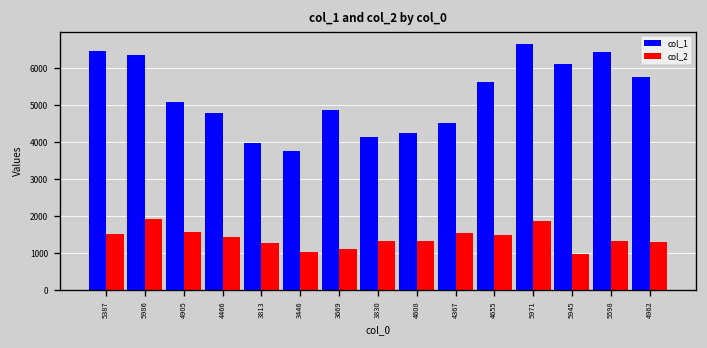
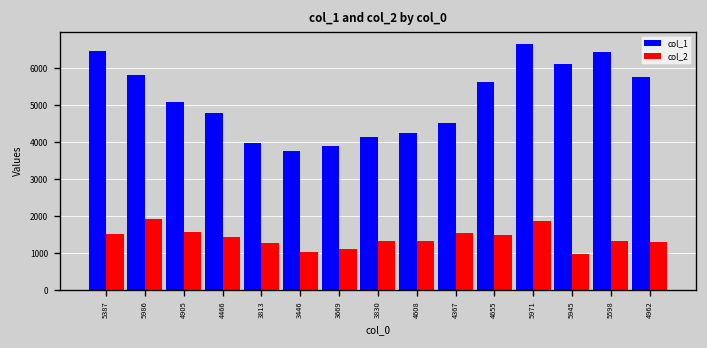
col_1, 5986: 6400 -> 5800
col_1, 3669: 4900 -> 3900
